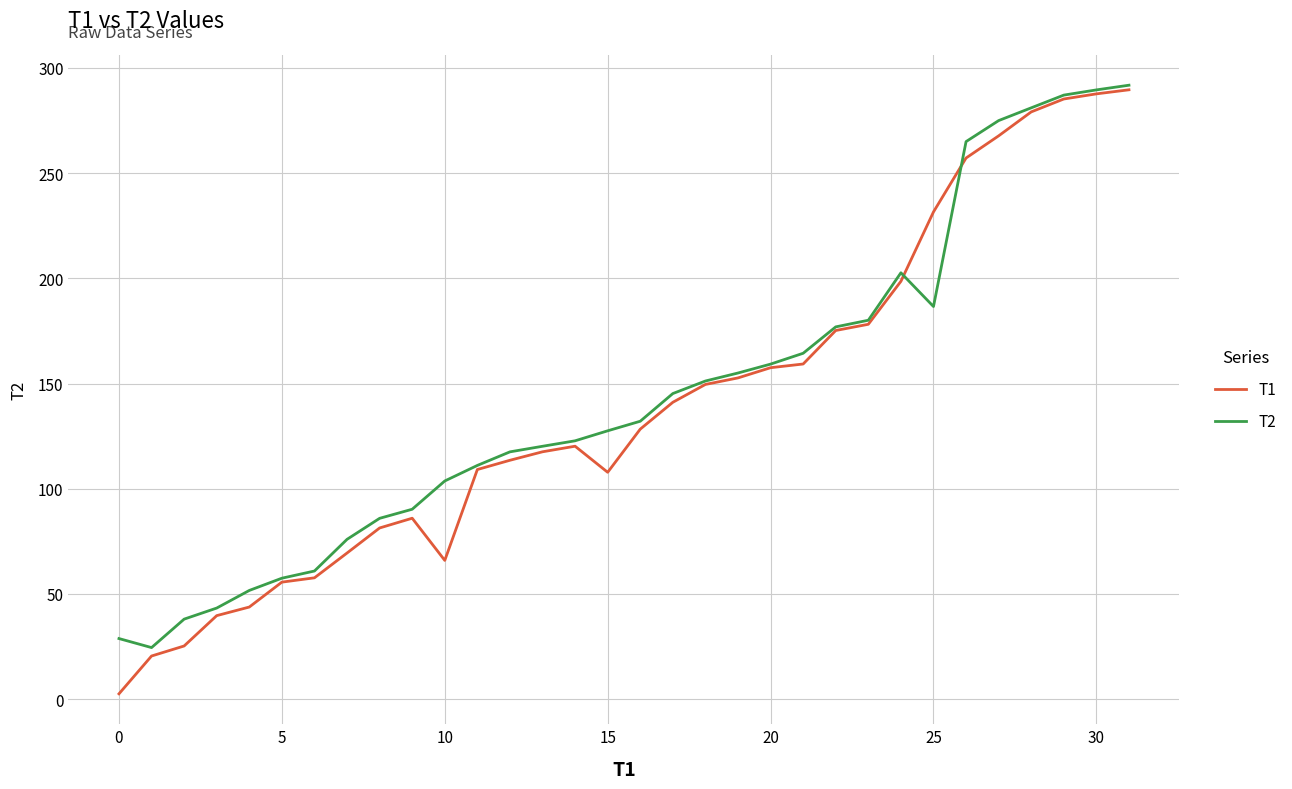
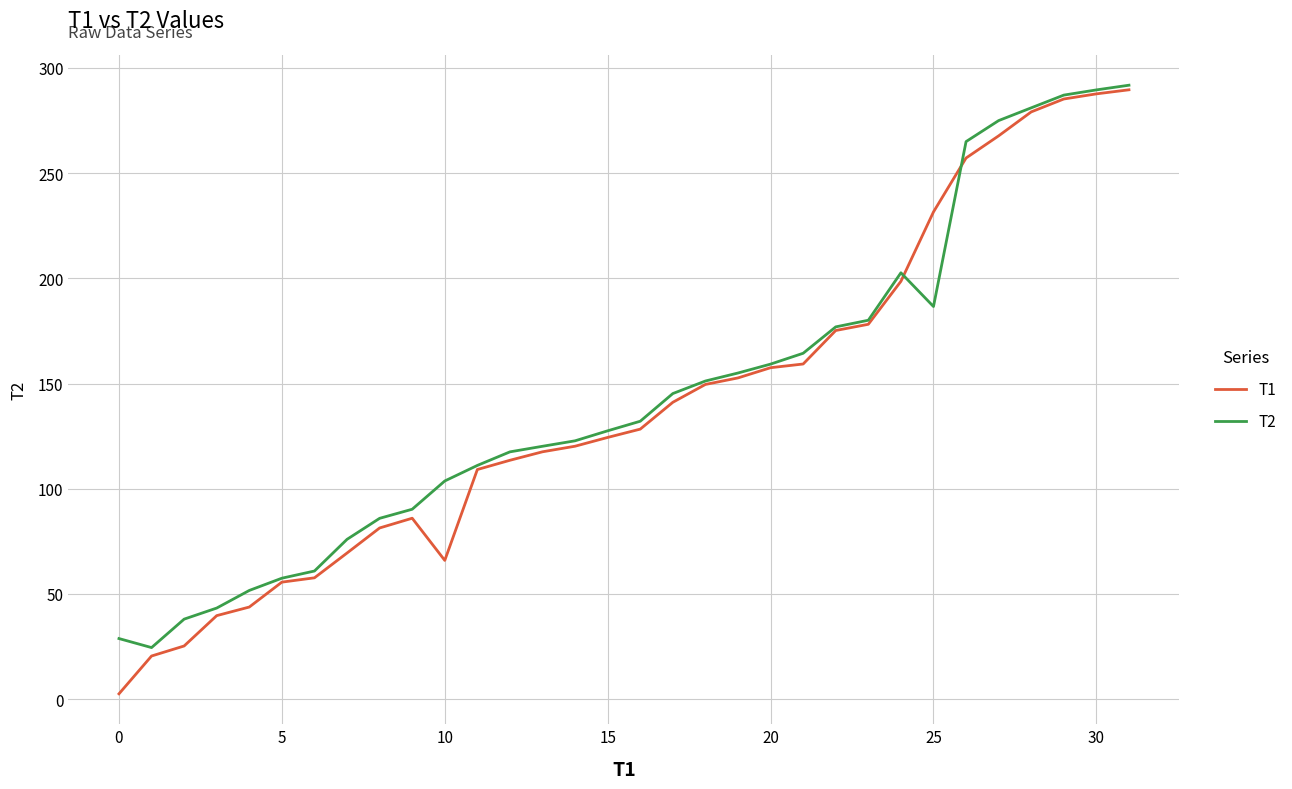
T1, 15: 108 -> 124
